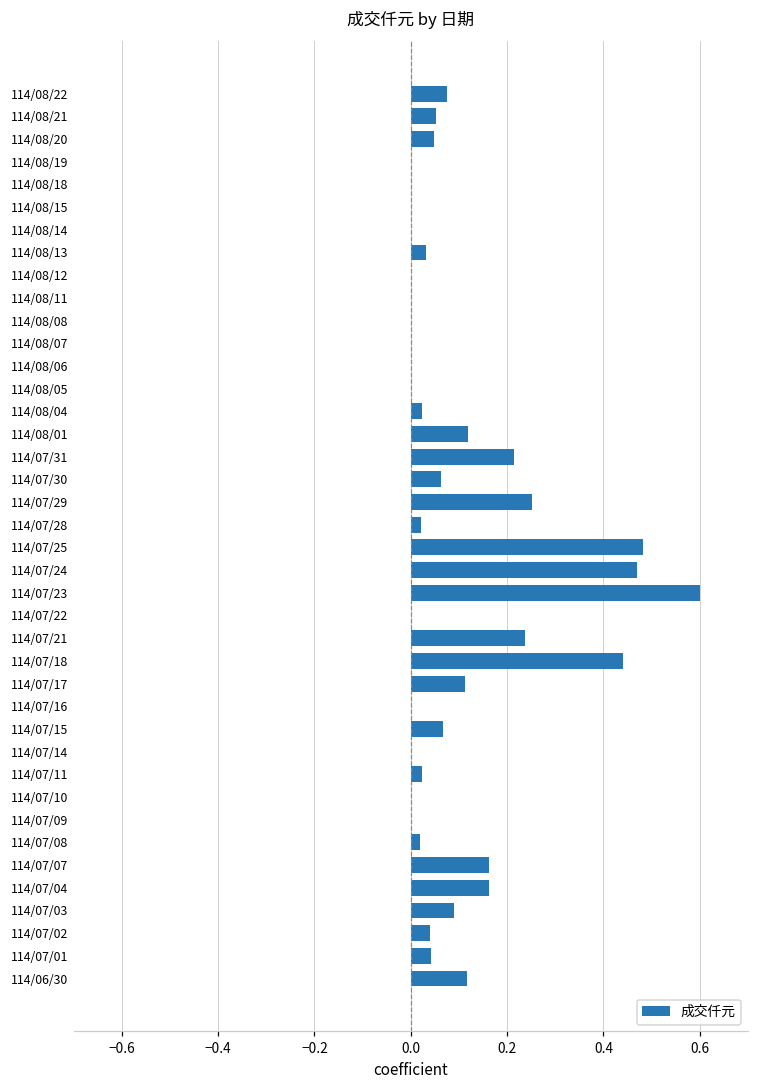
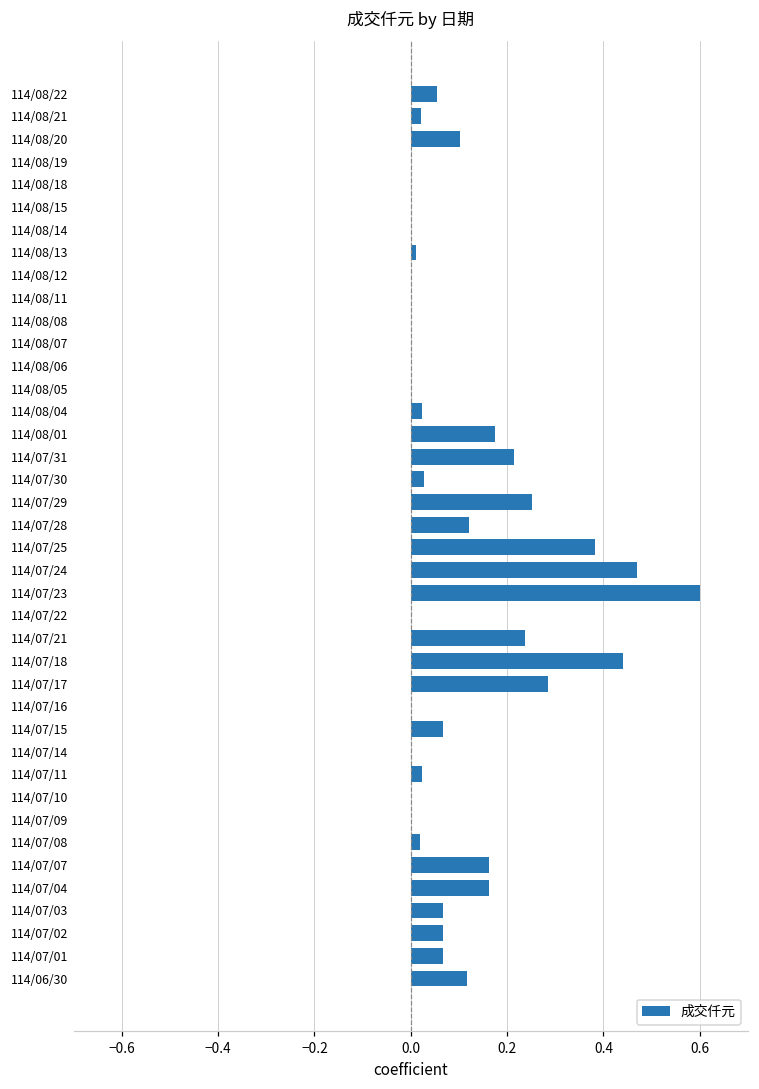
114/08/22: 0.08 -> 0.05
114/08/21: 0.05 -> 0.02
114/08/20: 0.05 -> 0.10
114/08/13: 0.03 -> 0.01
114/08/01: 0.12 -> 0.17
114/07/30: 0.06 -> 0.03
114/07/28: 0.02 -> 0.12
114/07/25: 0.48 -> 0.38
114/07/17: 0.11 -> 0.28
114/07/03: 0.09 -> 0.07
114/07/02: 0.04 -> 0.07
114/07/01: 0.04 -> 0.07
